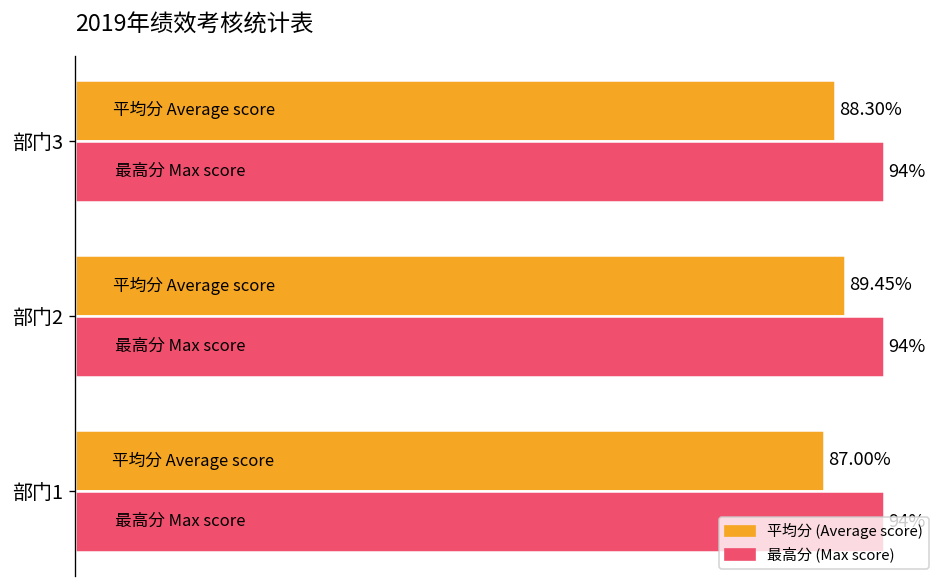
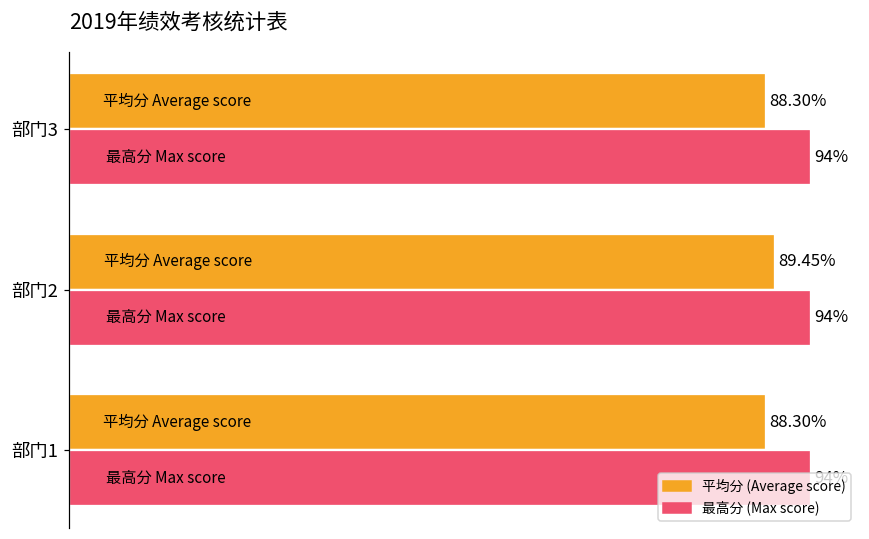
平均分 (Average score), 部门1: 87.00% -> 88.30%
